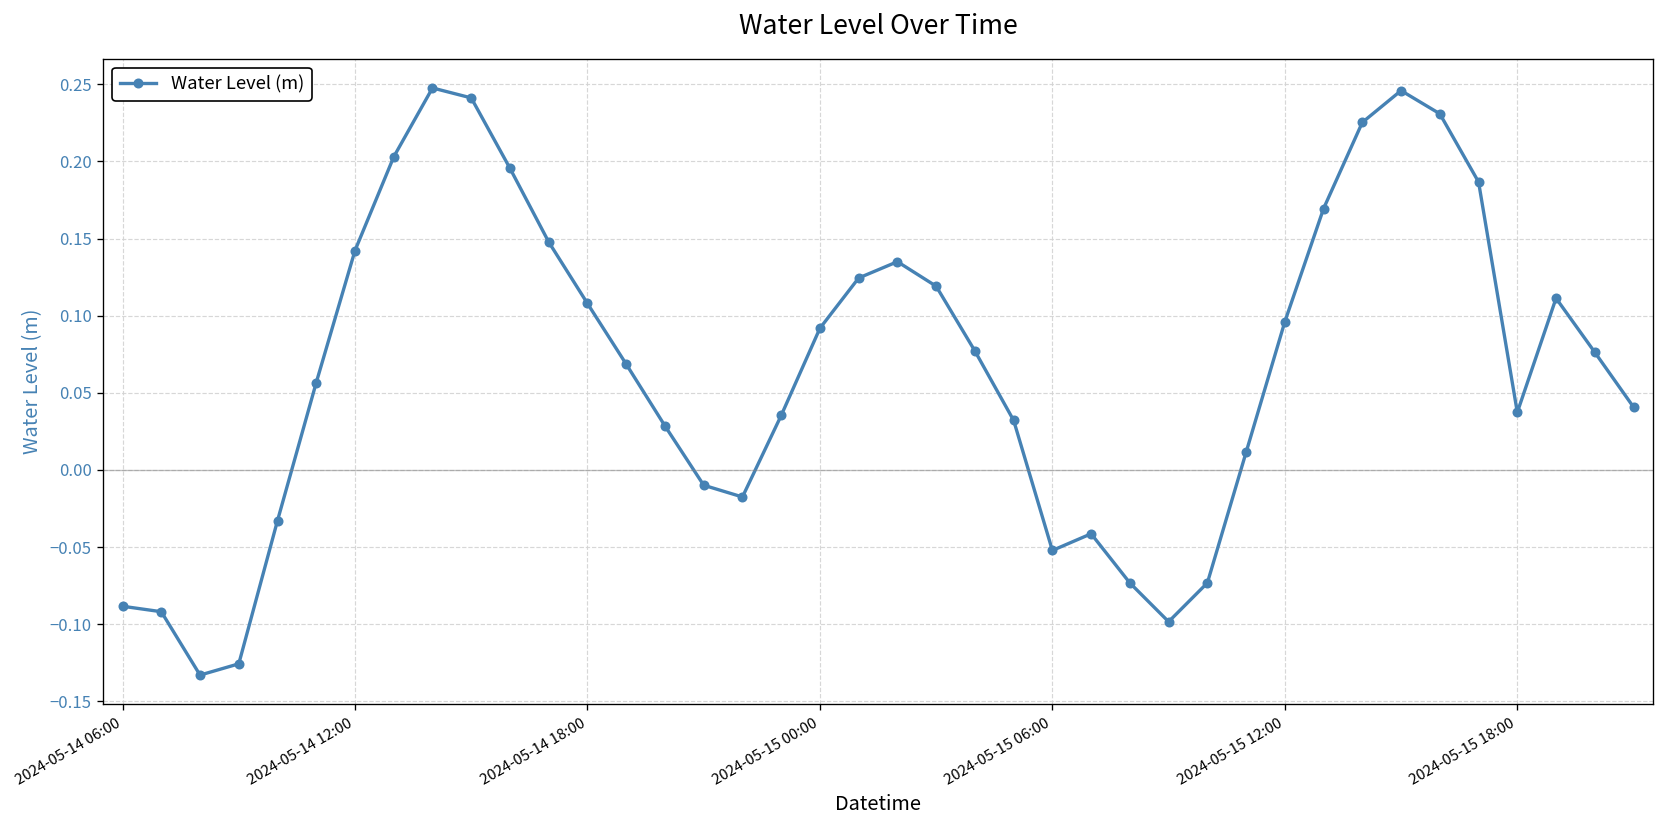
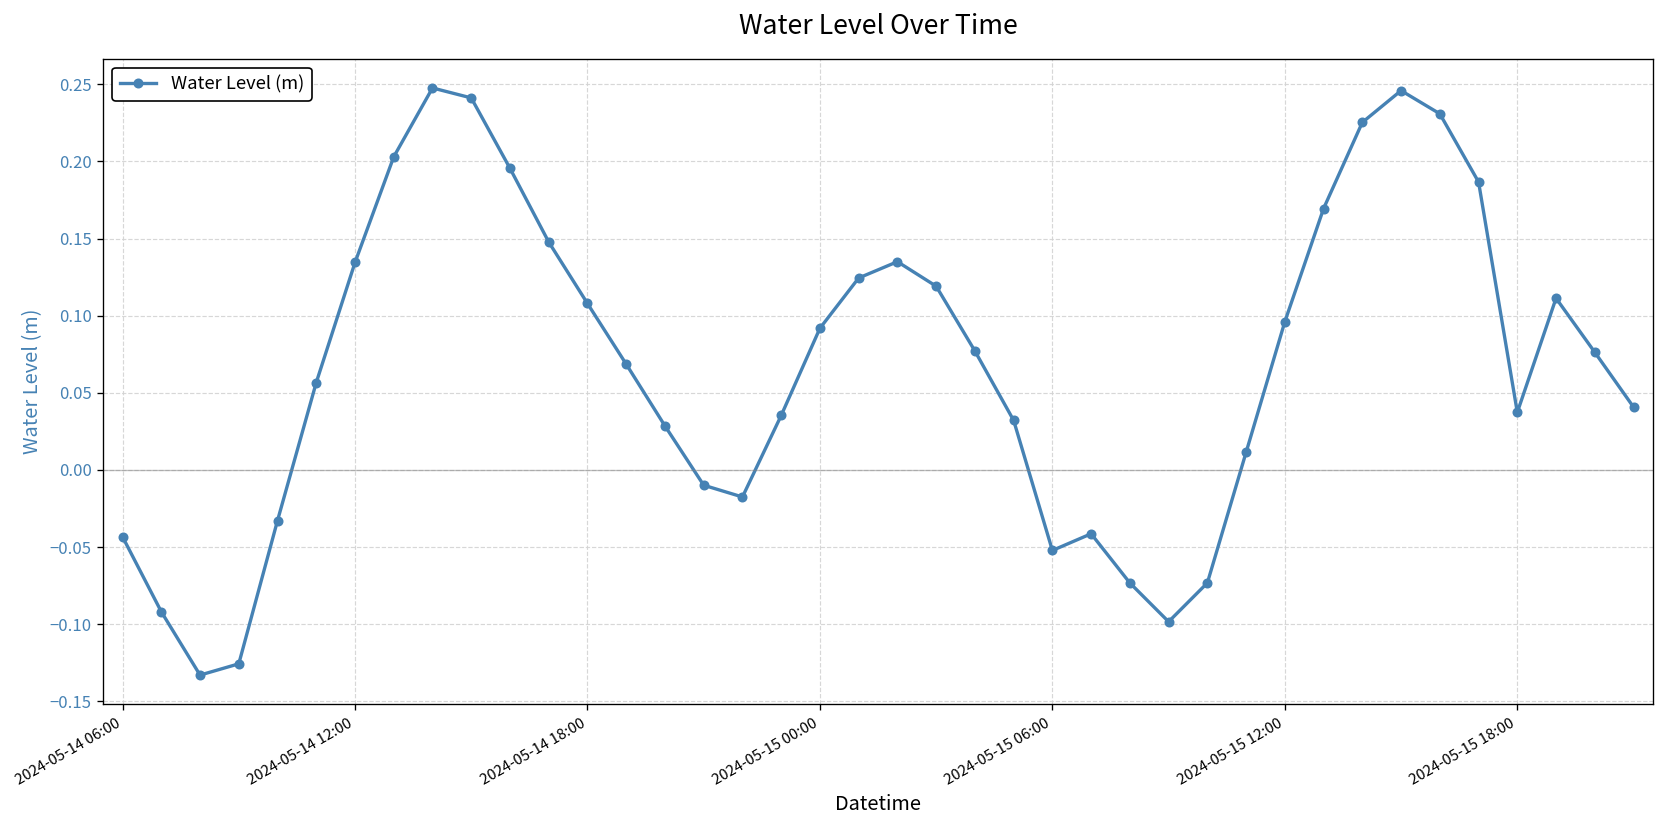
2024-05-14 06:00: -0.088 -> -0.043
2024-05-14 12:00: 0.142 -> 0.134
